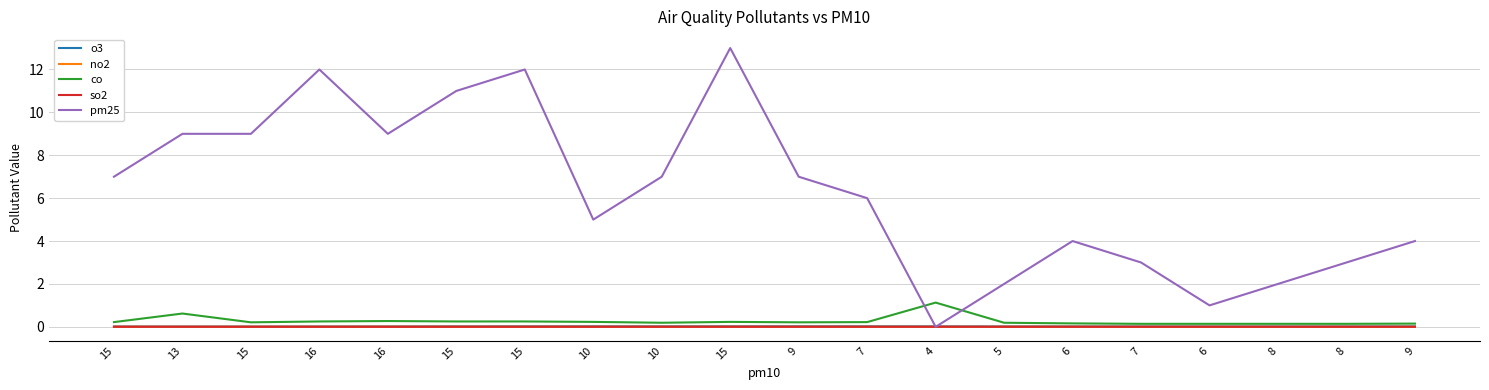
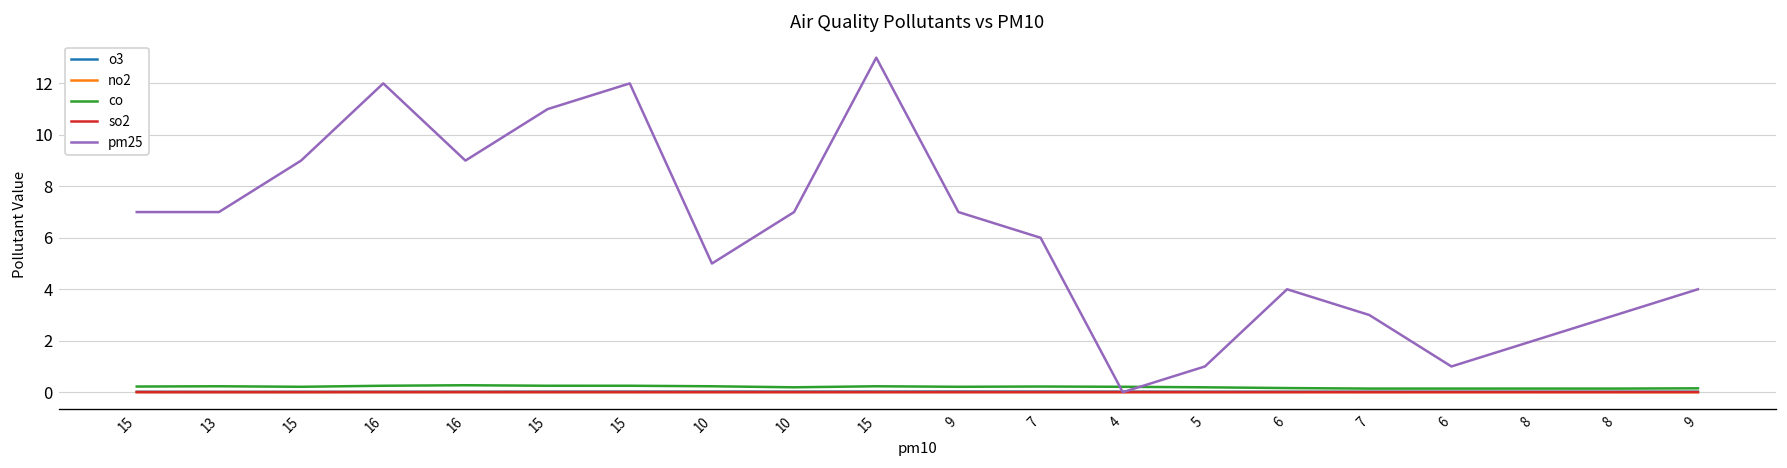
co, 13: 0.6 -> 0.2
pm25, 13: 9 -> 7
co, 4: 1.1 -> 0.2
pm25, 5: 2 -> 1
